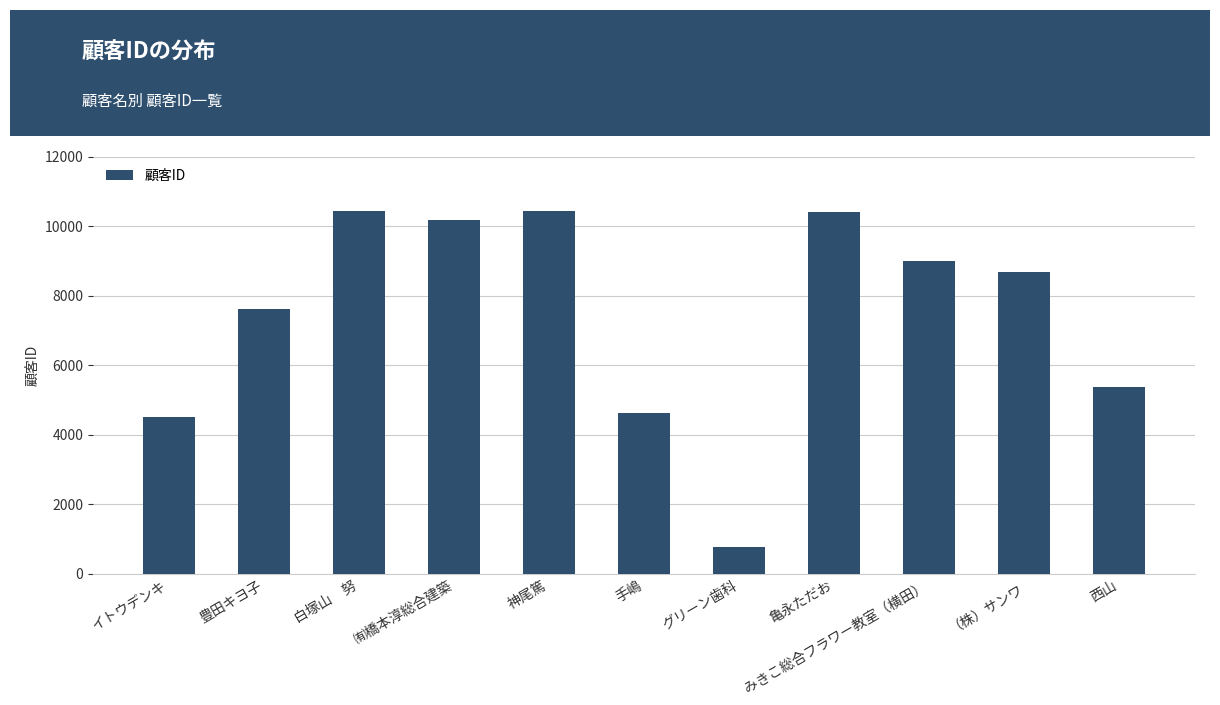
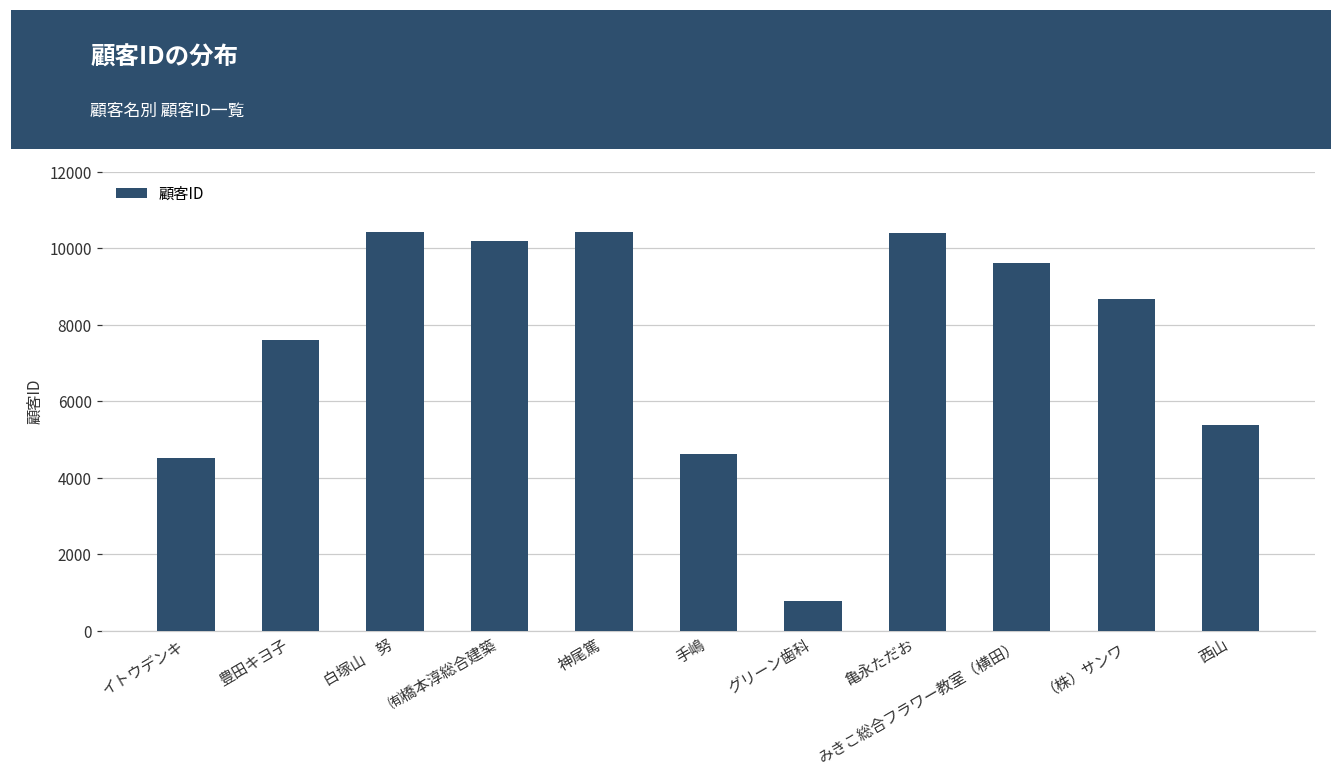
みきこ総合フラワー教室（横田）: 9000 -> 9600
